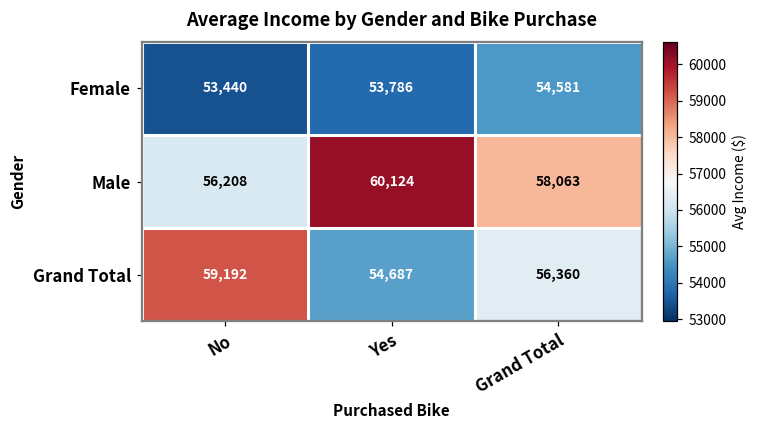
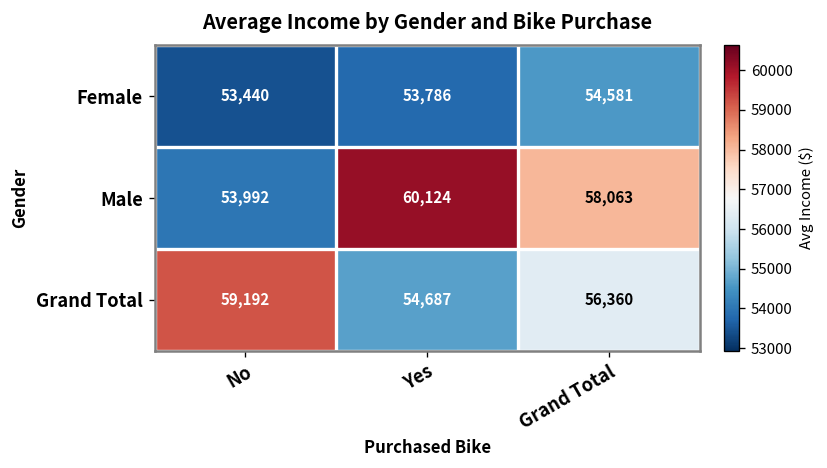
Male, No: 56,208 -> 53,992
